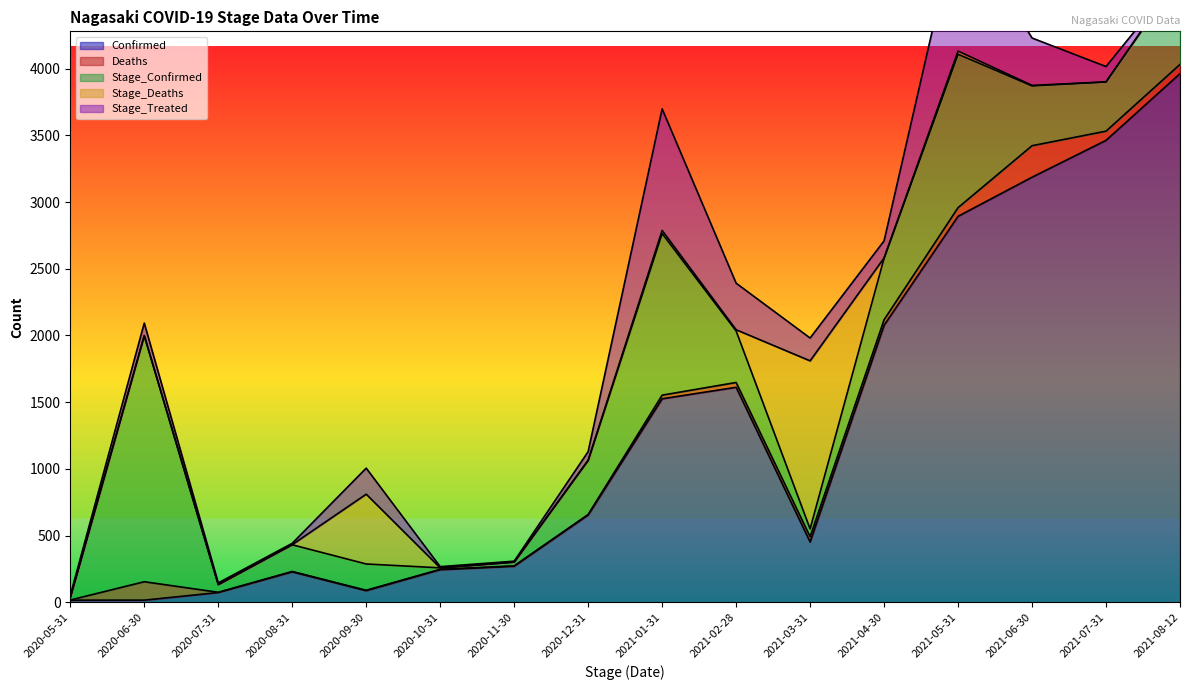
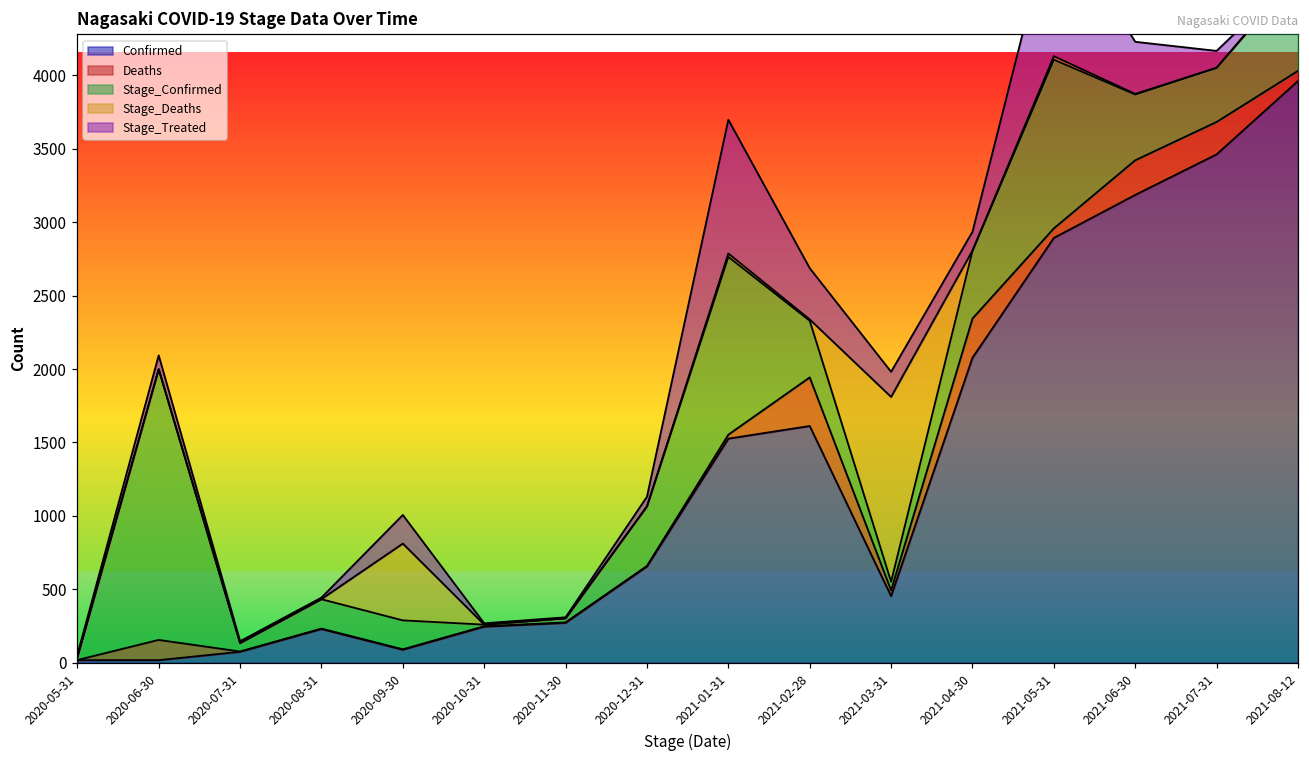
Deaths, 2021-02-28: 40 -> 330
Deaths, 2021-04-30: 40 -> 270
Deaths, 2021-07-31: 70 -> 220
